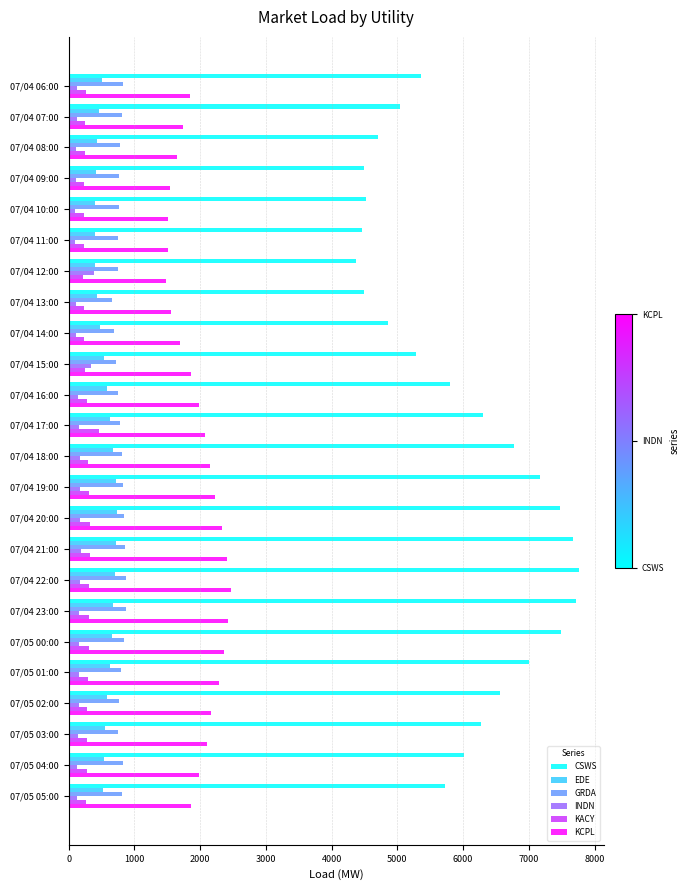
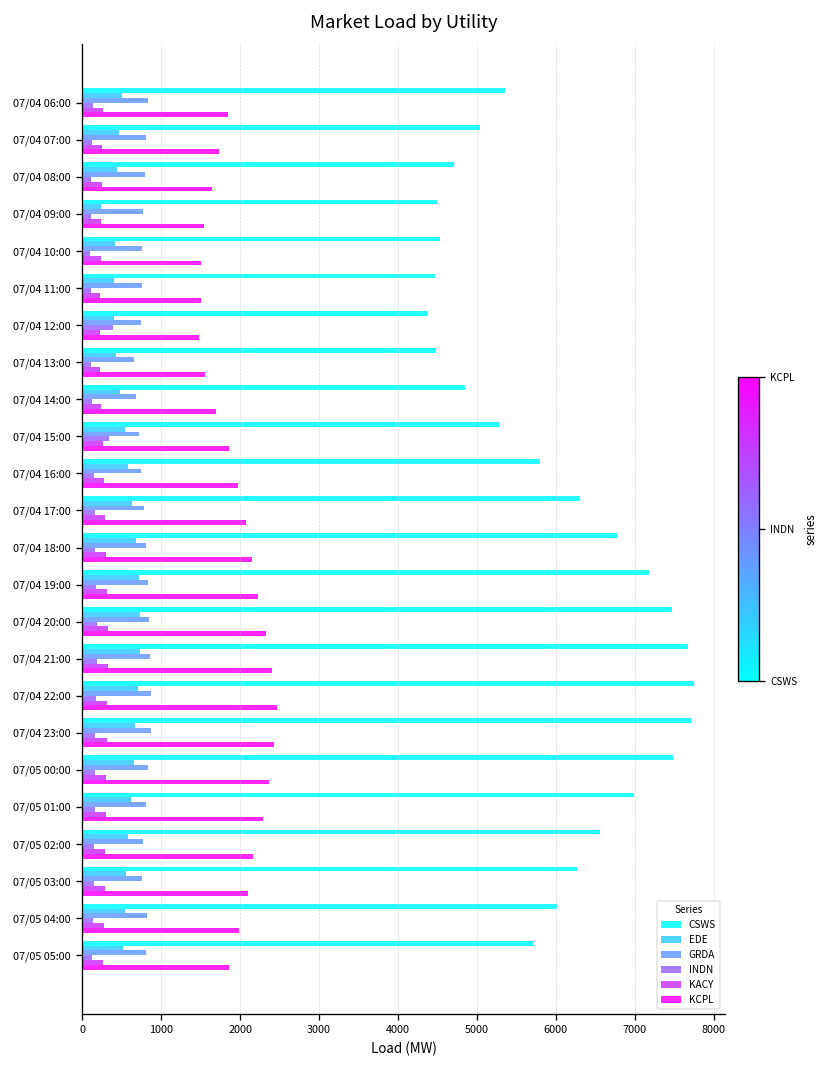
EDE, 07/04 09:00: 400 -> 200
KACY, 07/04 17:00: 500 -> 300
